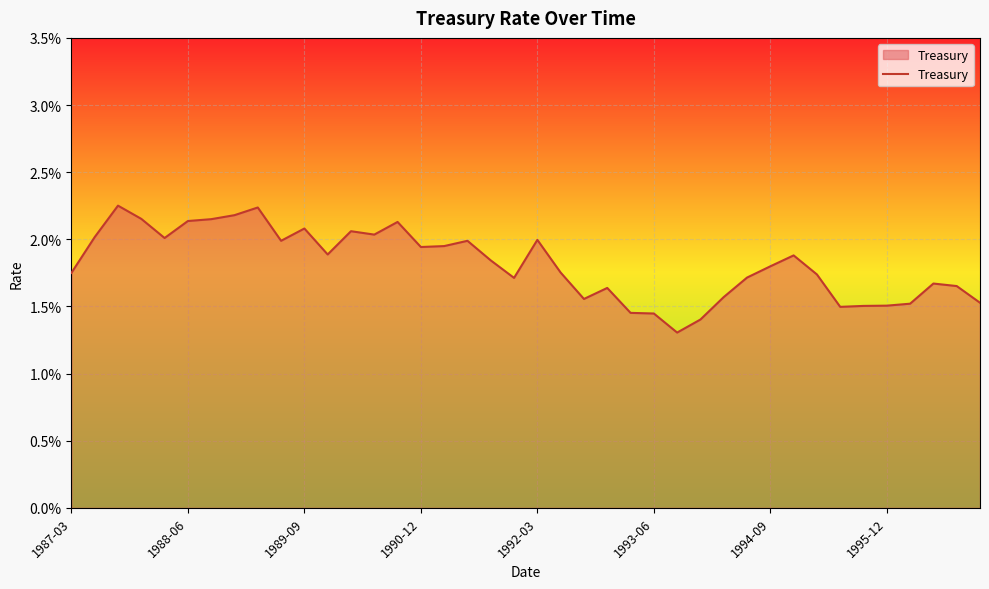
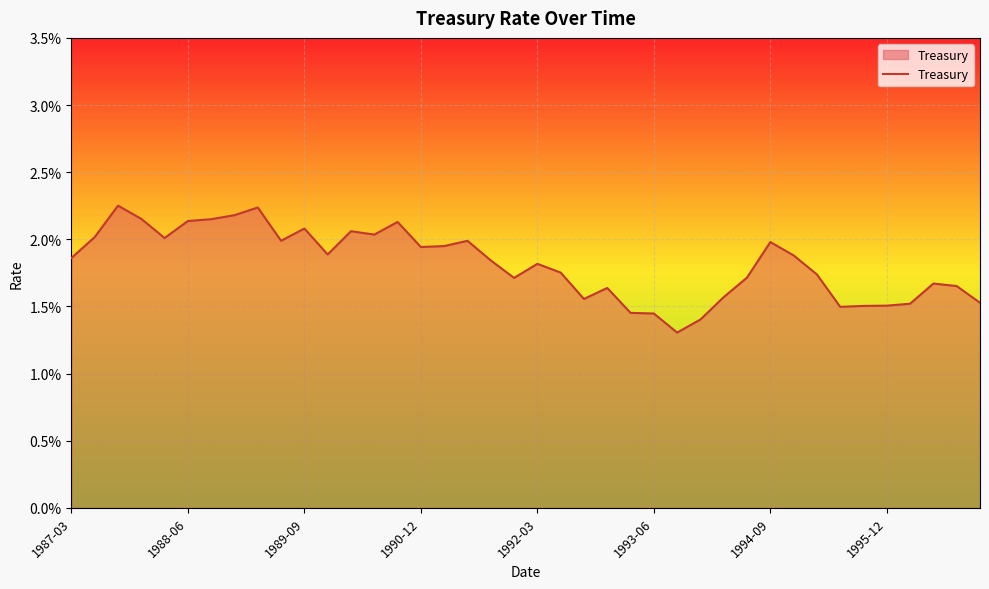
1987-03: 1.75% -> 1.86%
1992-03: 2.00% -> 1.82%
1994-09: 1.80% -> 1.98%
